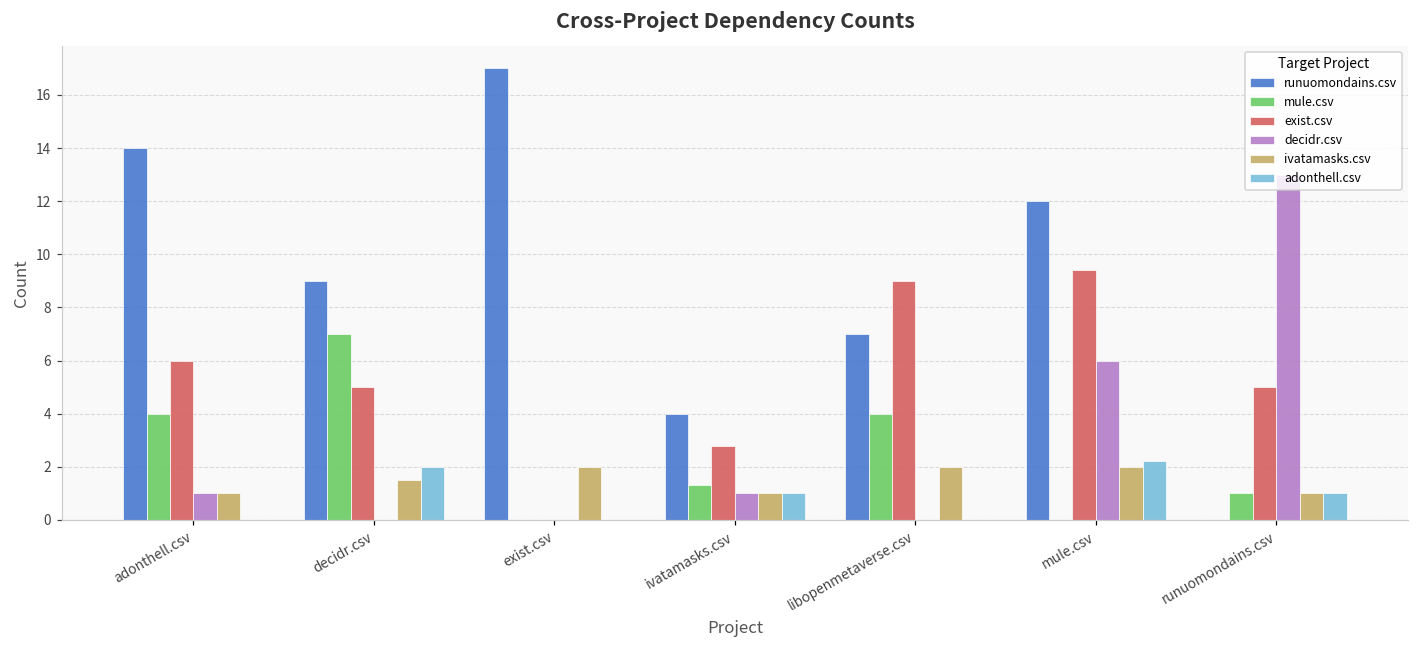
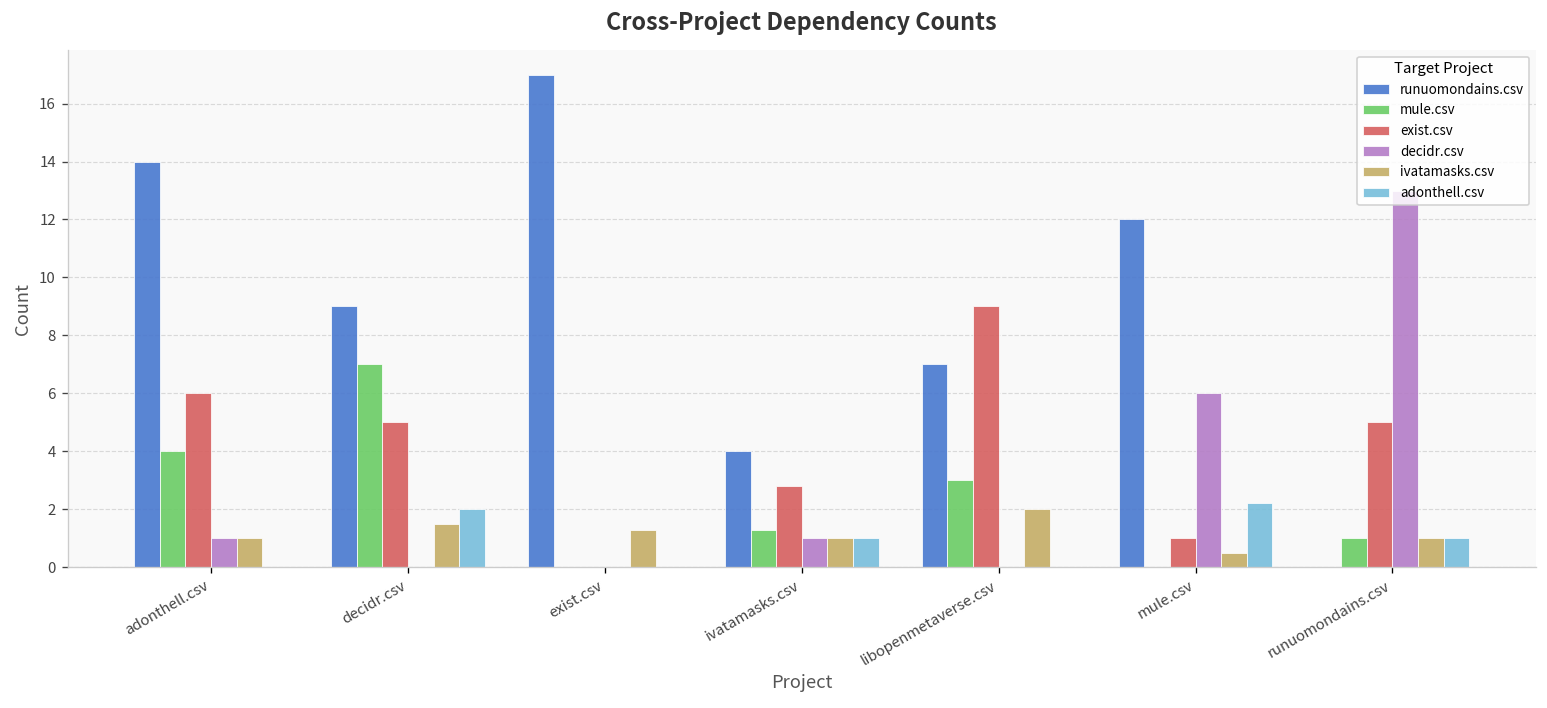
ivatamasks.csv, exist.csv: 2.0 -> 1.3
mule.csv, libopenmetaverse.csv: 4 -> 3
exist.csv, mule.csv: 9.4 -> 1.0
ivatamasks.csv, mule.csv: 2.0 -> 0.5
